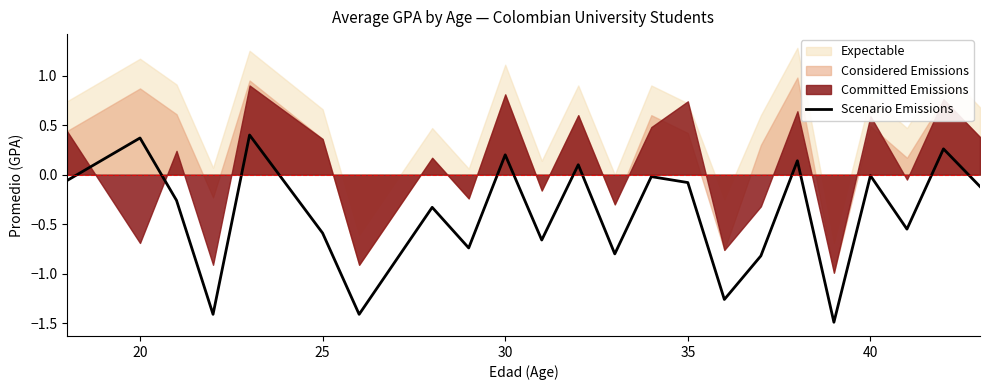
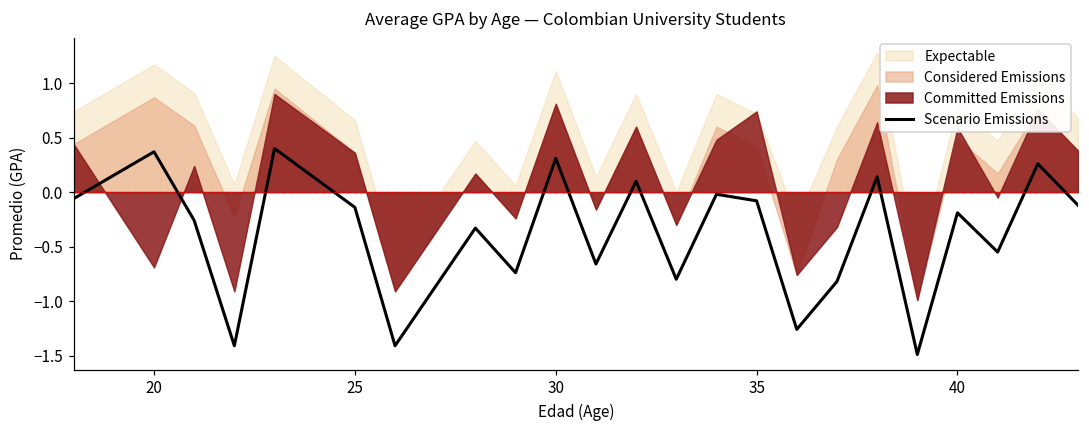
Scenario Emissions, 25: -0.6 -> -0.1
Scenario Emissions, 30: 0.2 -> 0.3
Scenario Emissions, 40: 0.0 -> -0.2
